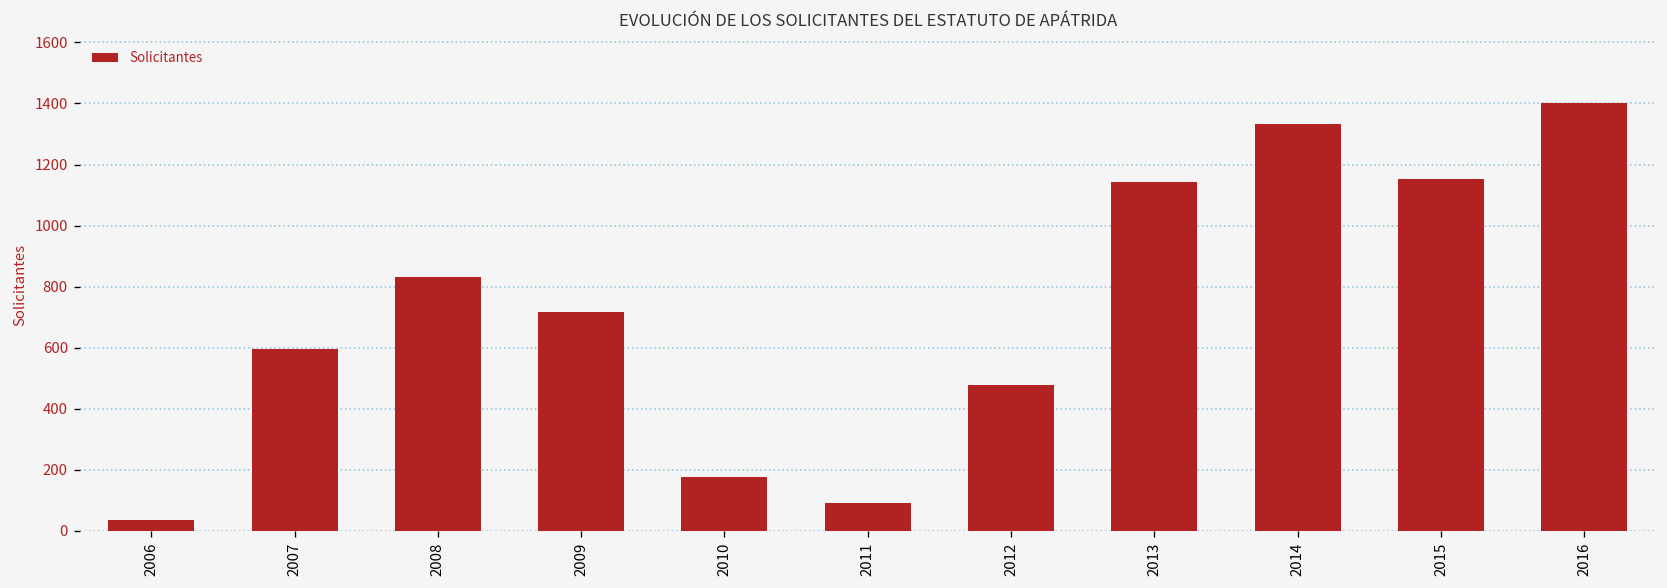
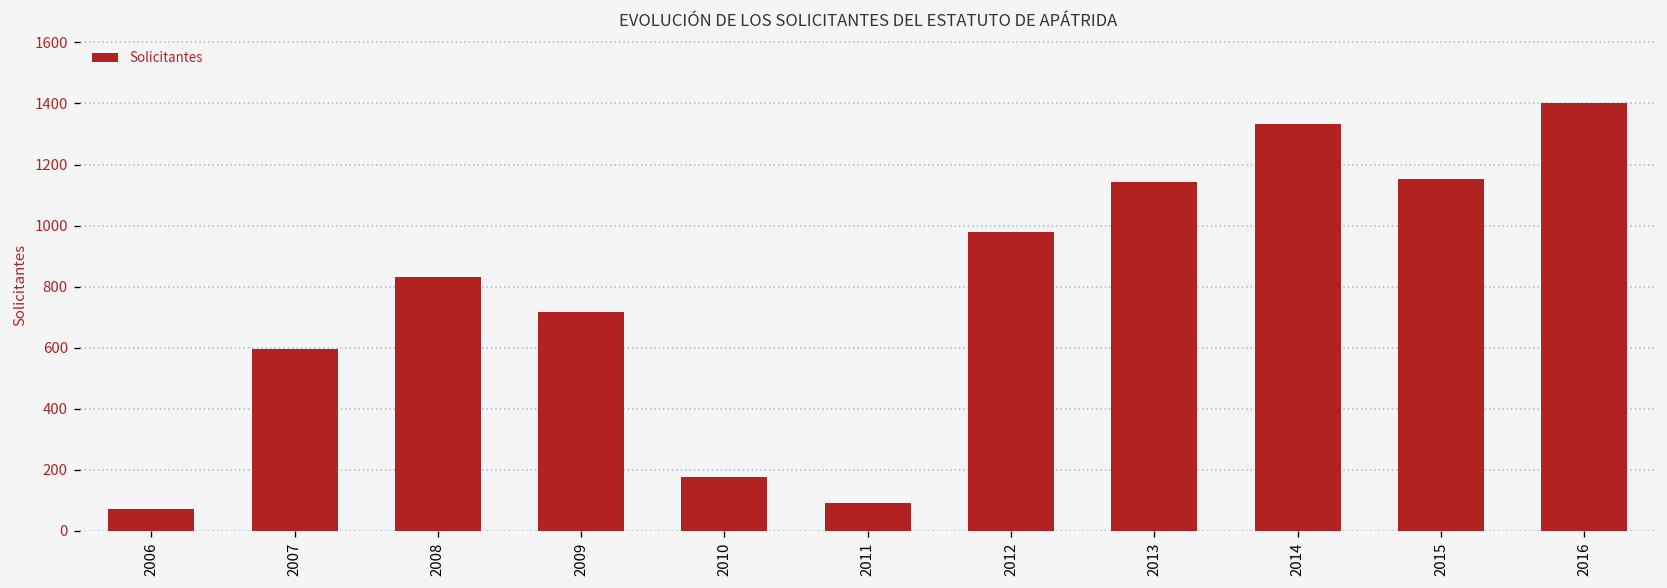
2006: 30 -> 70
2012: 480 -> 980
